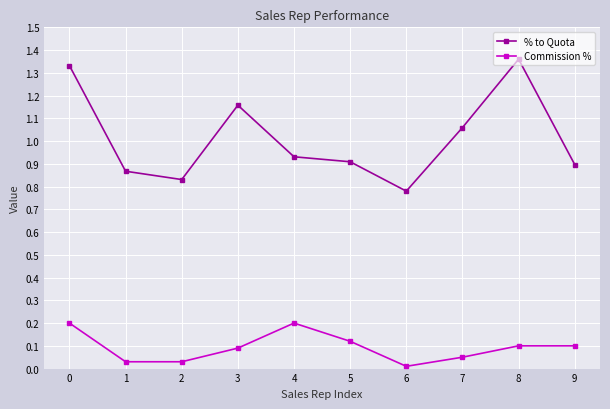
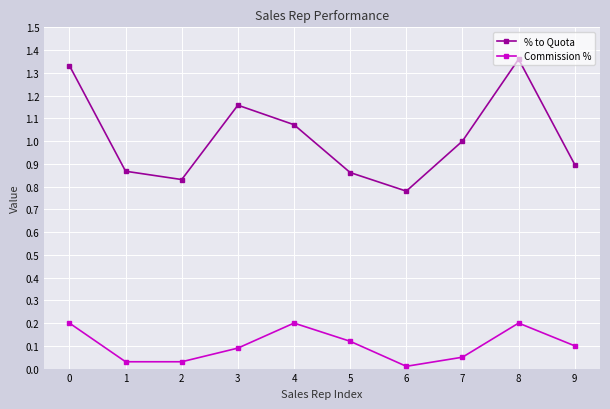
% to Quota, 4: 0.93 -> 1.07
% to Quota, 5: 0.91 -> 0.86
% to Quota, 7: 1.06 -> 1.00
Commission %, 8: 0.1 -> 0.2
